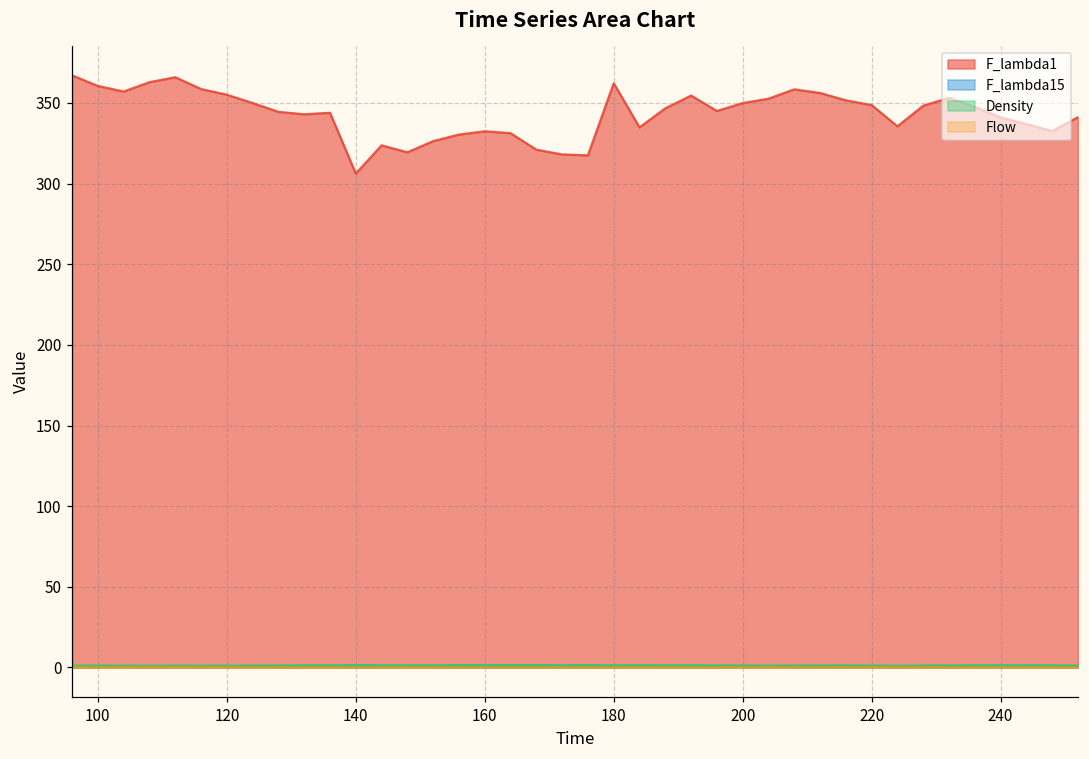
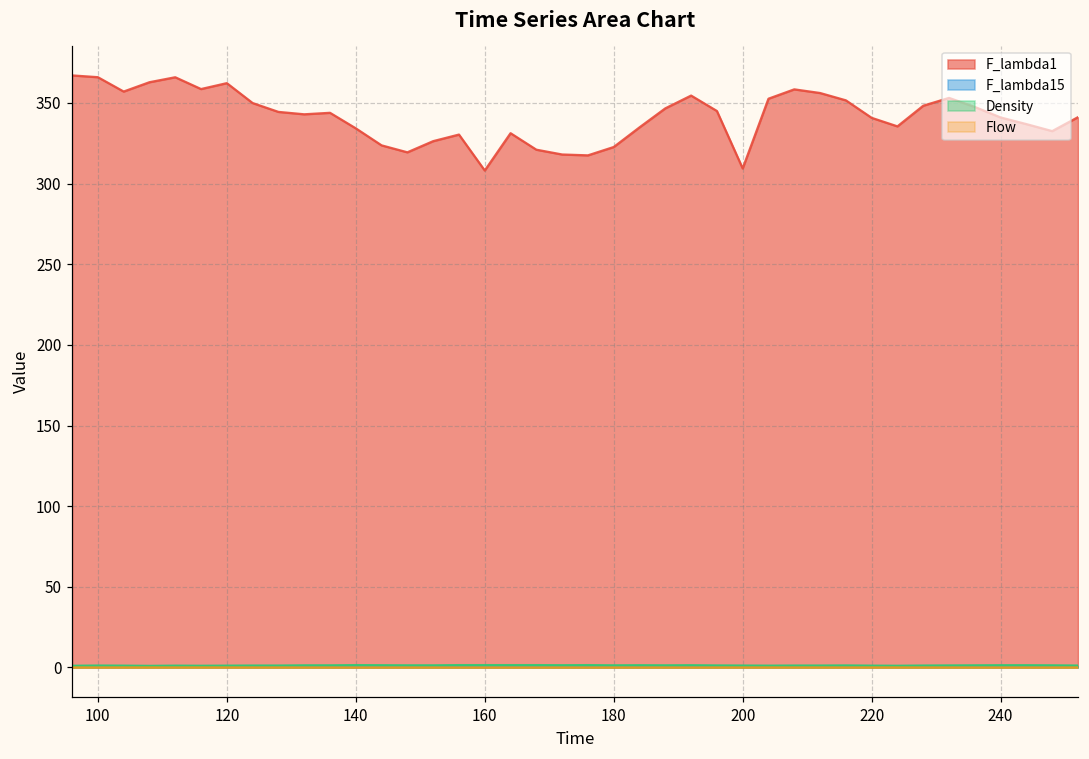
F_lambda1, 100: 360 -> 366
F_lambda1, 120: 355 -> 362
F_lambda1, 140: 306 -> 334
F_lambda1, 160: 332 -> 308
F_lambda1, 180: 362 -> 323
F_lambda1, 200: 350 -> 309
F_lambda1, 220: 349 -> 341
